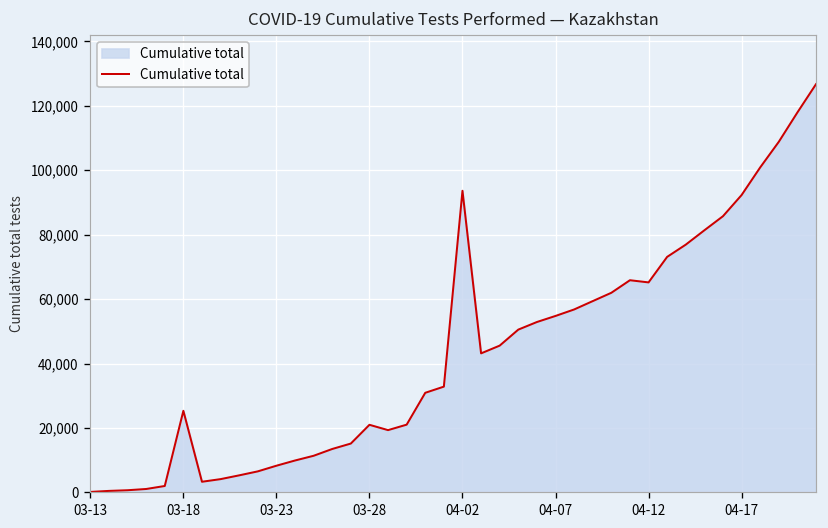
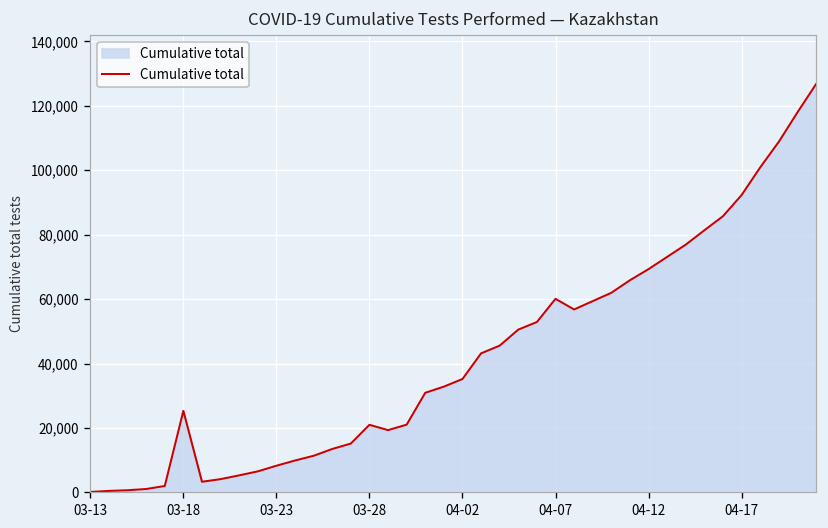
04-02: 94,000 -> 35,000
04-07: 55,000 -> 60,000
04-12: 65,000 -> 69,000
